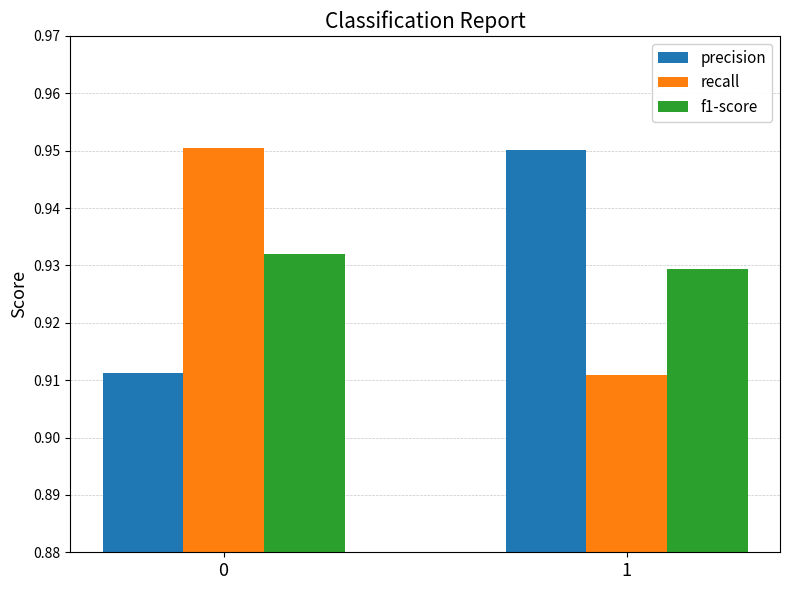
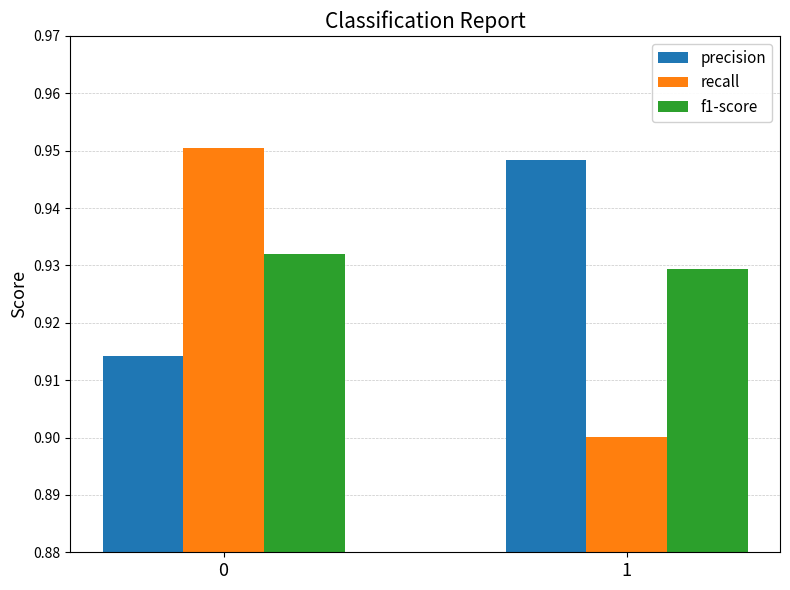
precision, 0: 0.911 -> 0.914
precision, 1: 0.950 -> 0.948
recall, 1: 0.911 -> 0.900
